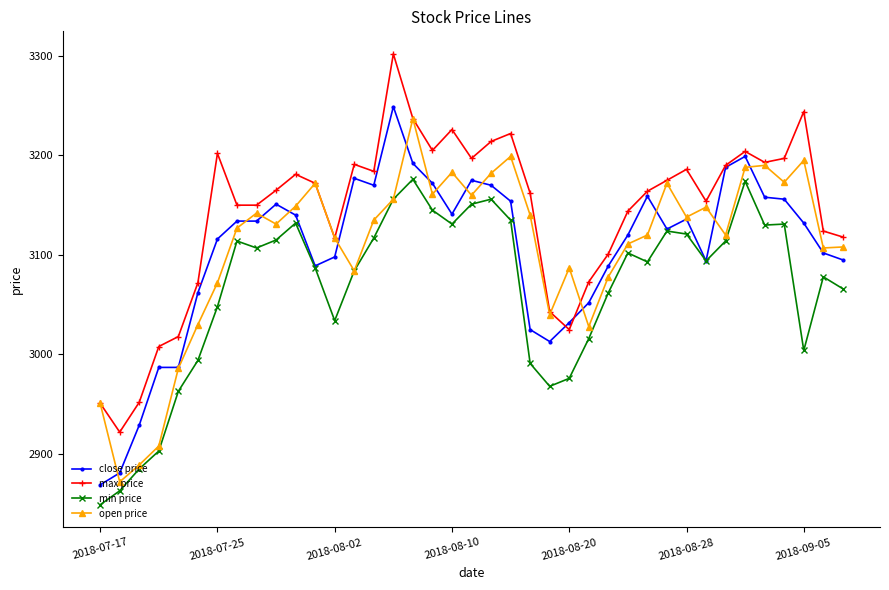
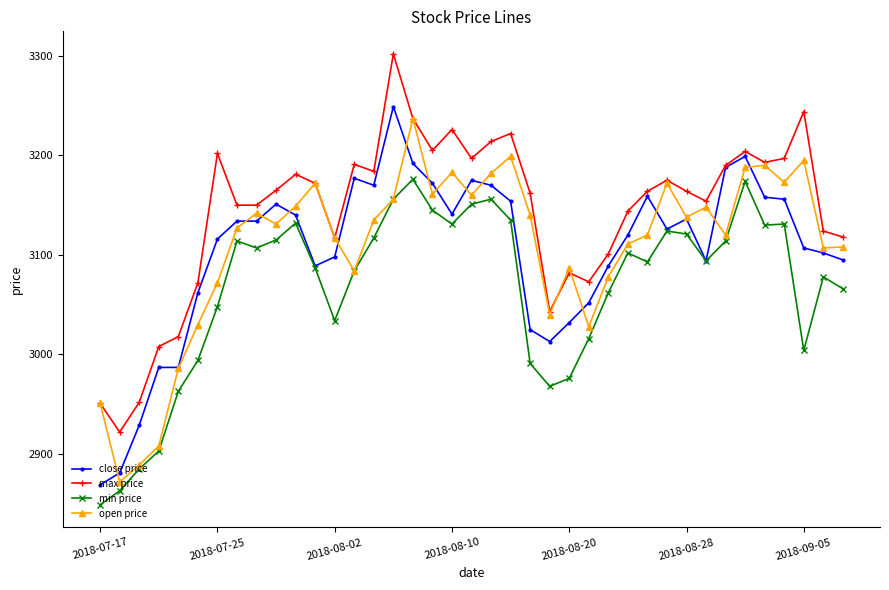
max price, 2018-08-20: 3030 -> 3080
max price, 2018-08-28: 3190 -> 3160
close price, 2018-09-05: 3130 -> 3110
